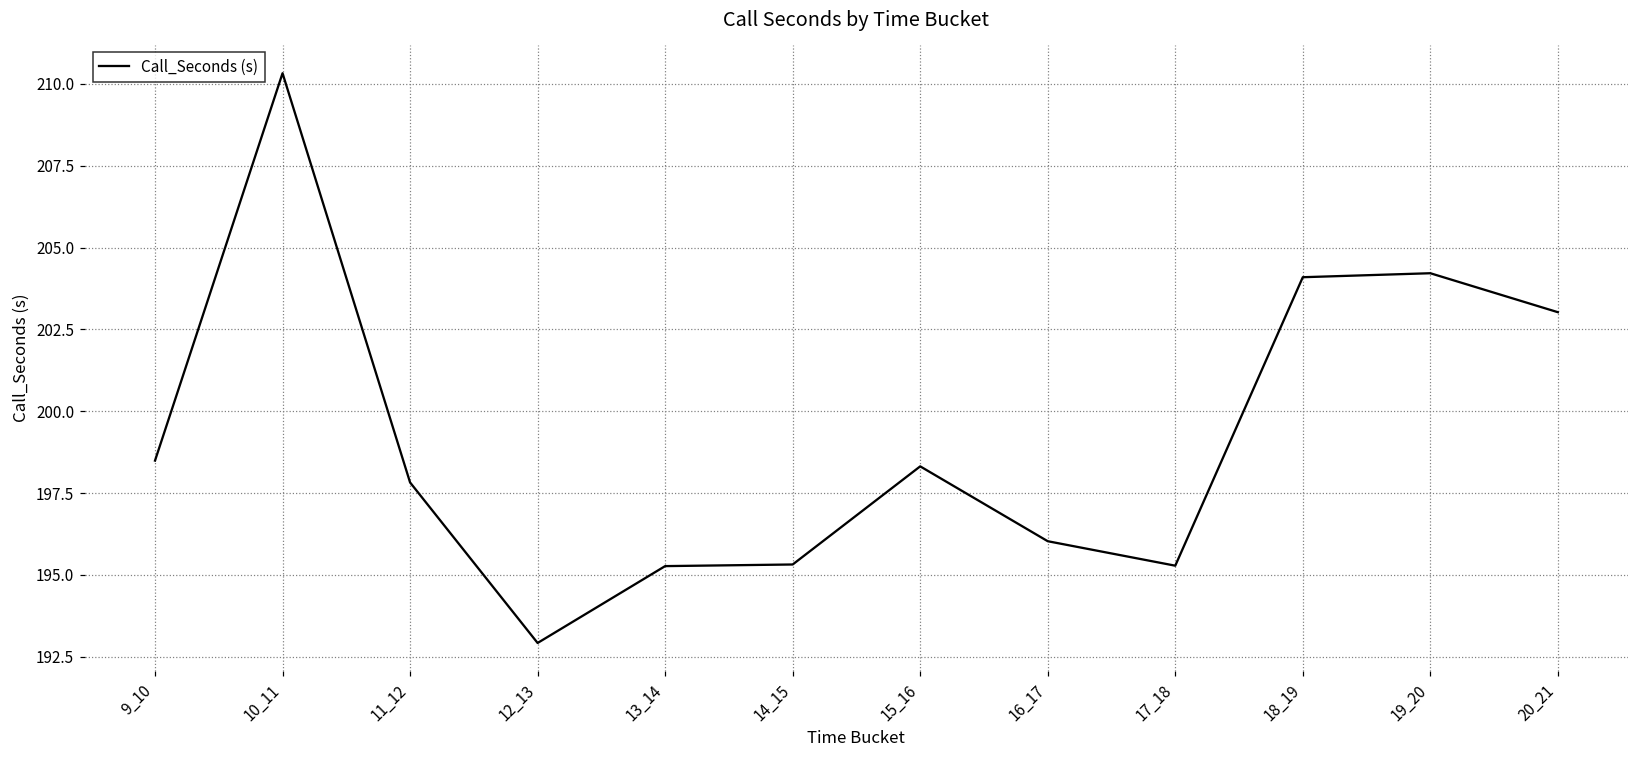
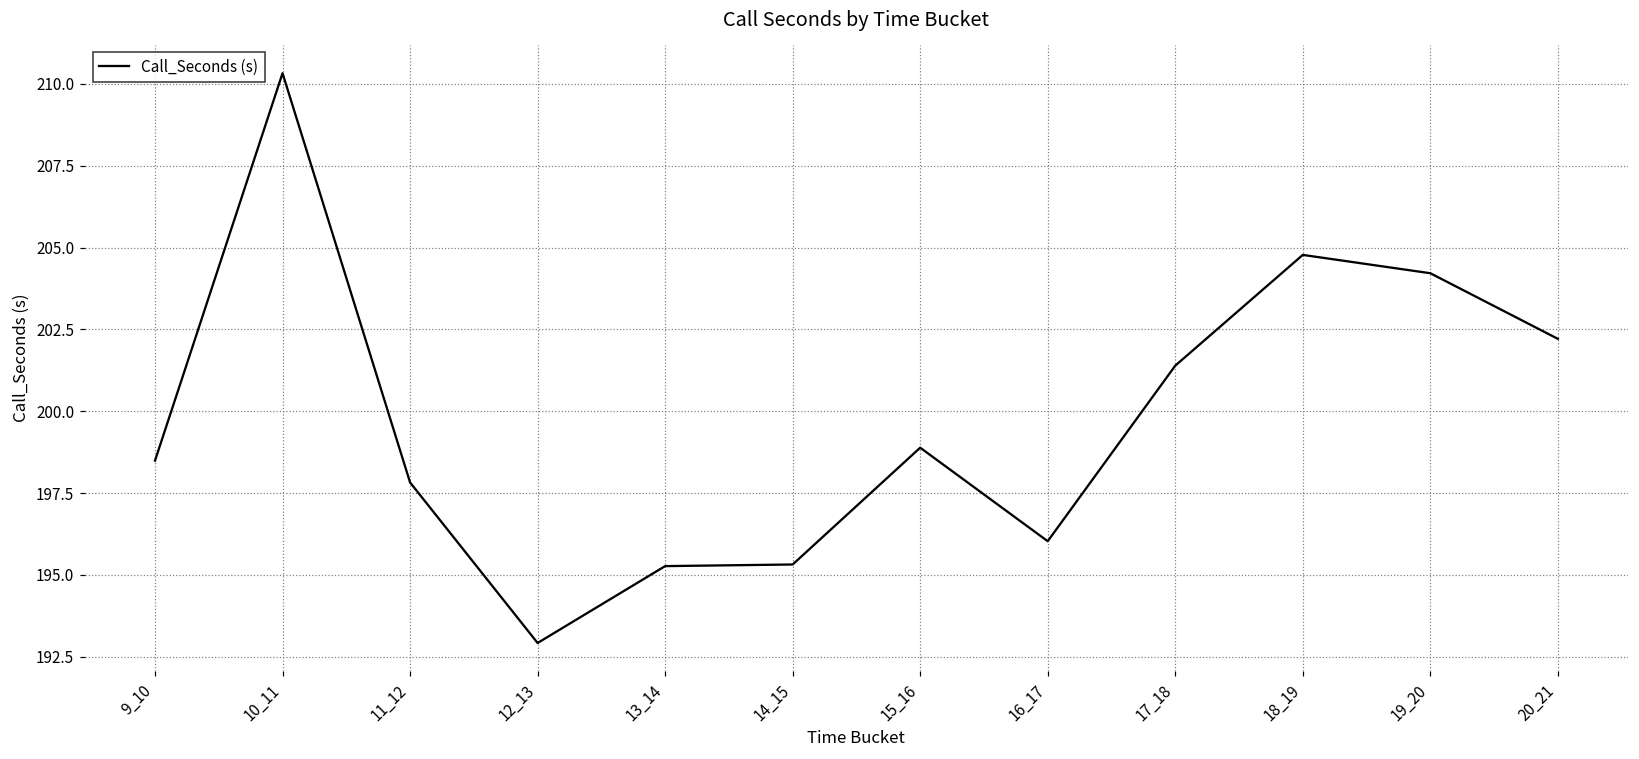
15_16: 198.3 -> 198.9
17_18: 195.3 -> 201.4
18_19: 204.1 -> 204.8
20_21: 203.0 -> 202.2
